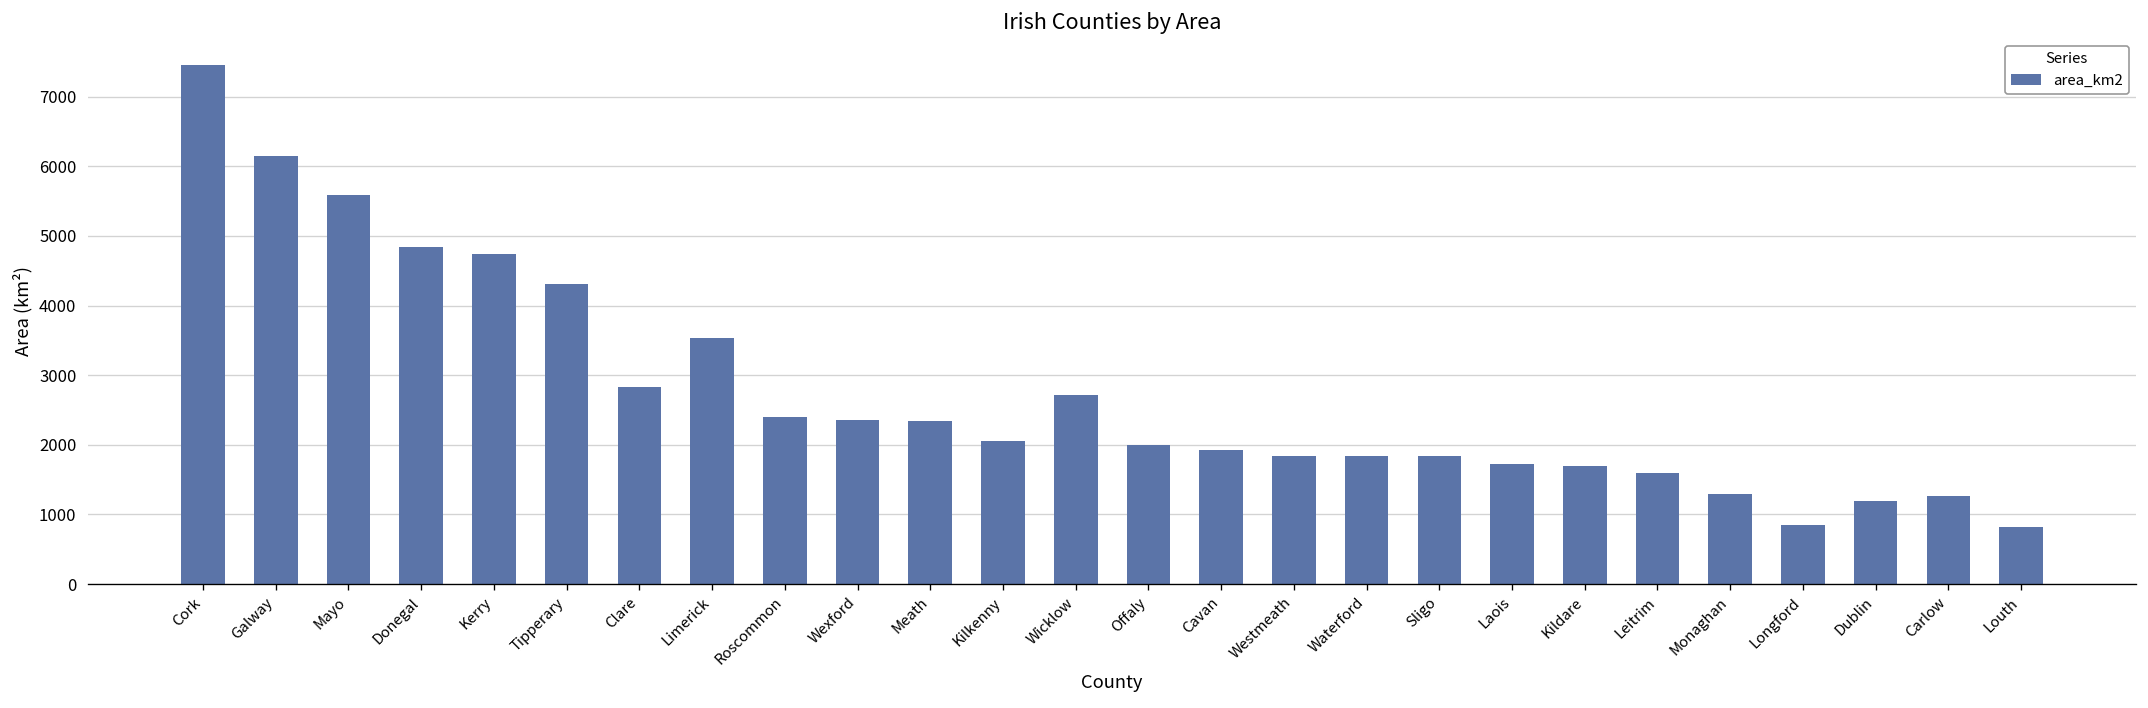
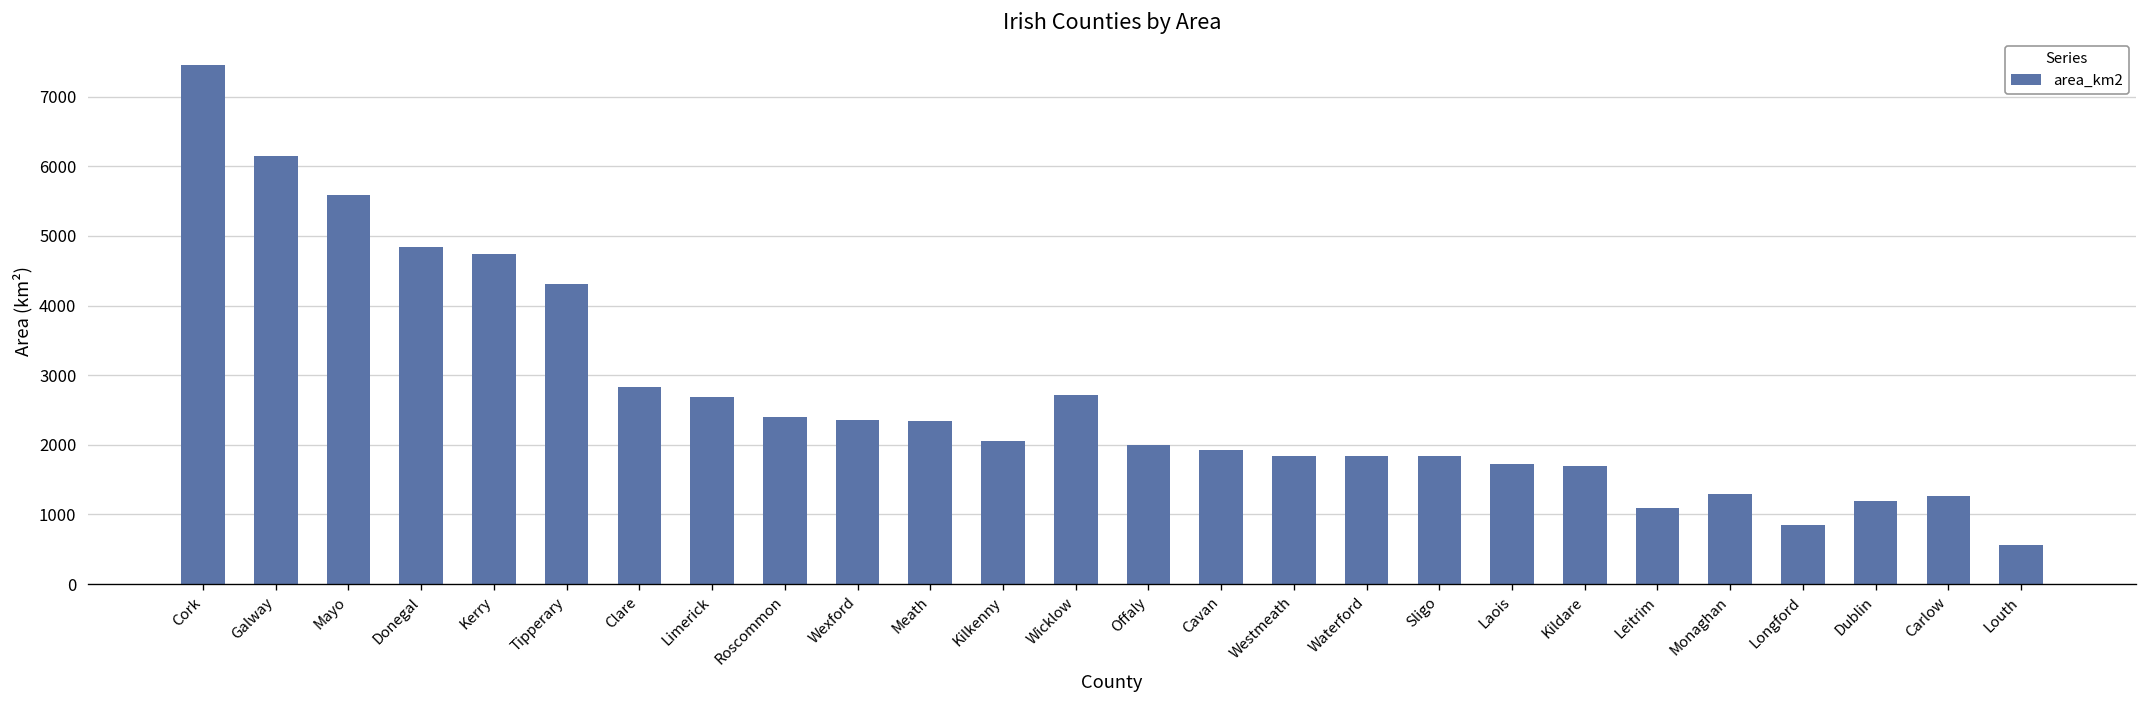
Limerick: 3500 -> 2700
Leitrim: 1600 -> 1100
Louth: 800 -> 600
